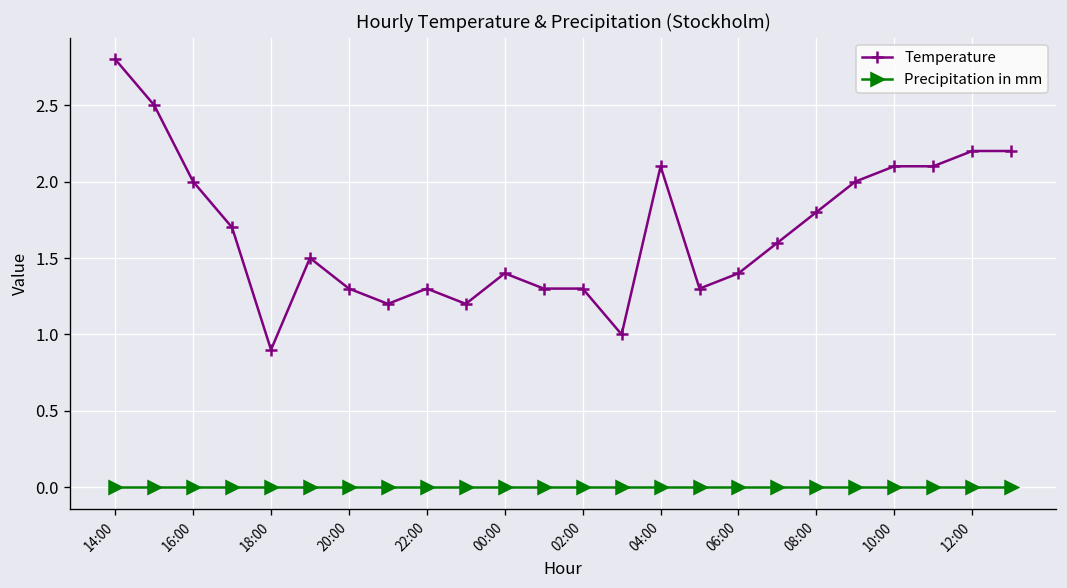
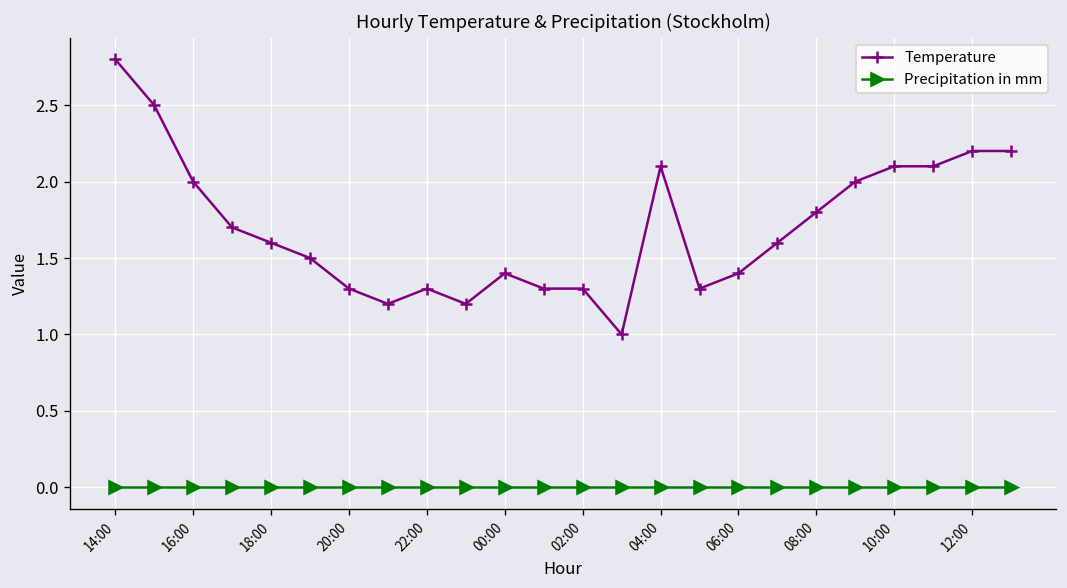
Temperature, 18:00: 0.9 -> 1.6
